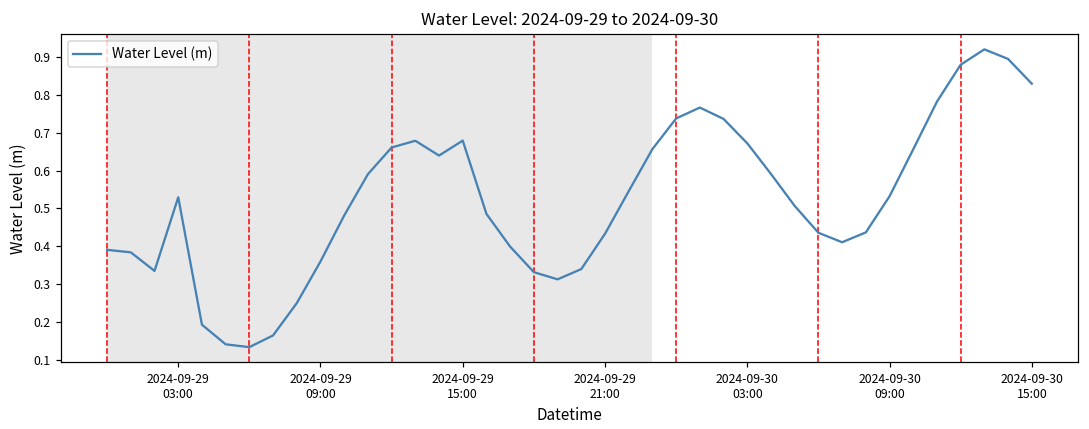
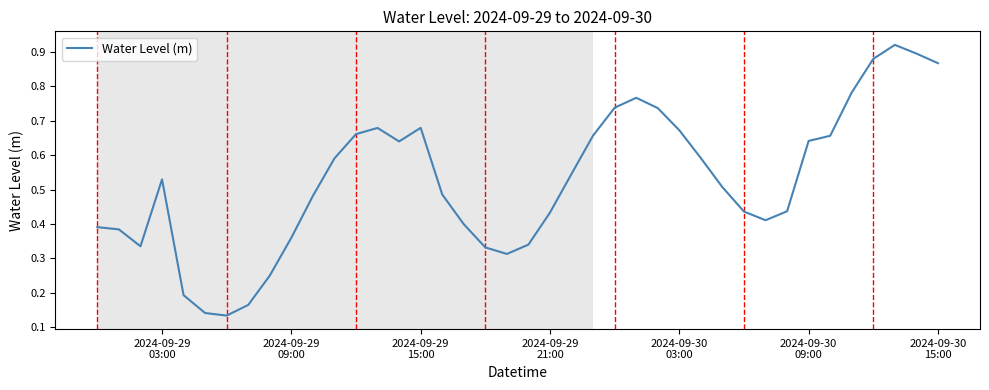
2024-09-30 09:00: 0.53 -> 0.64
2024-09-30 15:00: 0.83 -> 0.87
